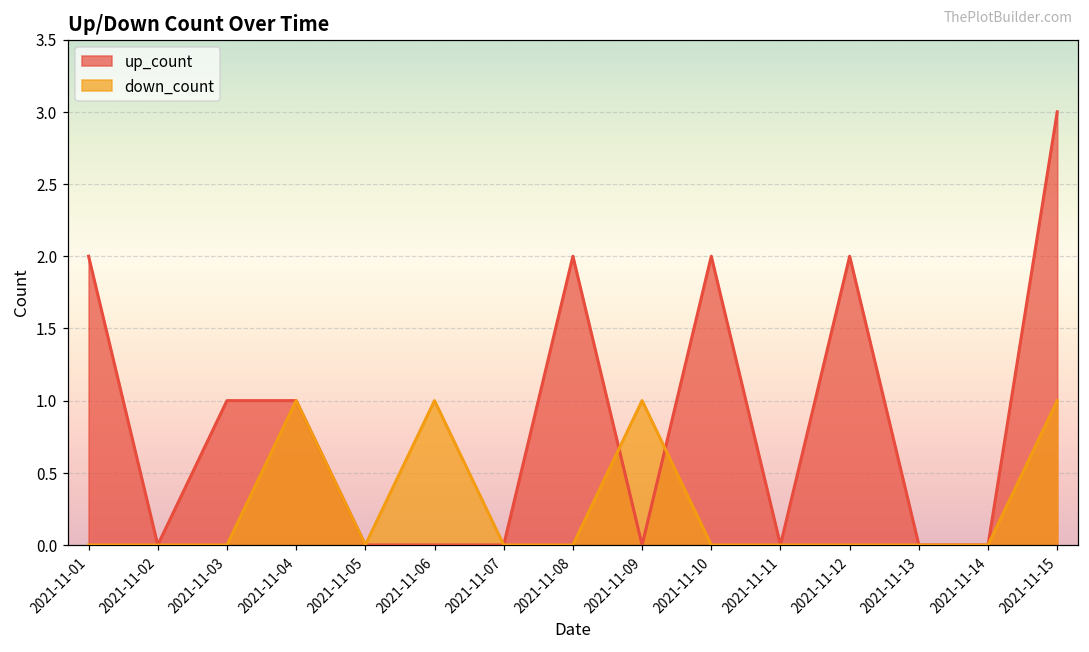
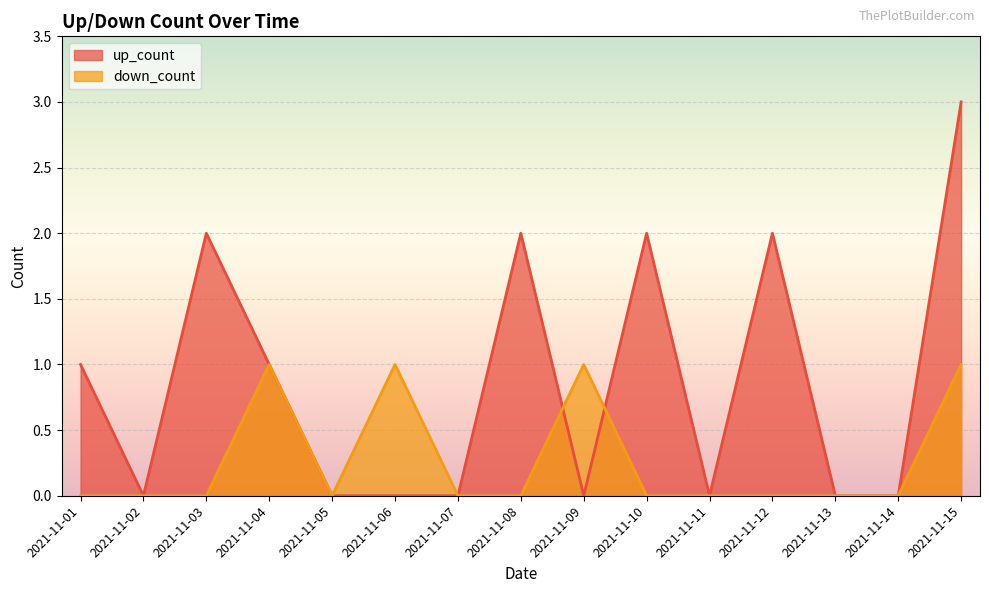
up_count, 2021-11-01: 2 -> 1
up_count, 2021-11-03: 1 -> 2
